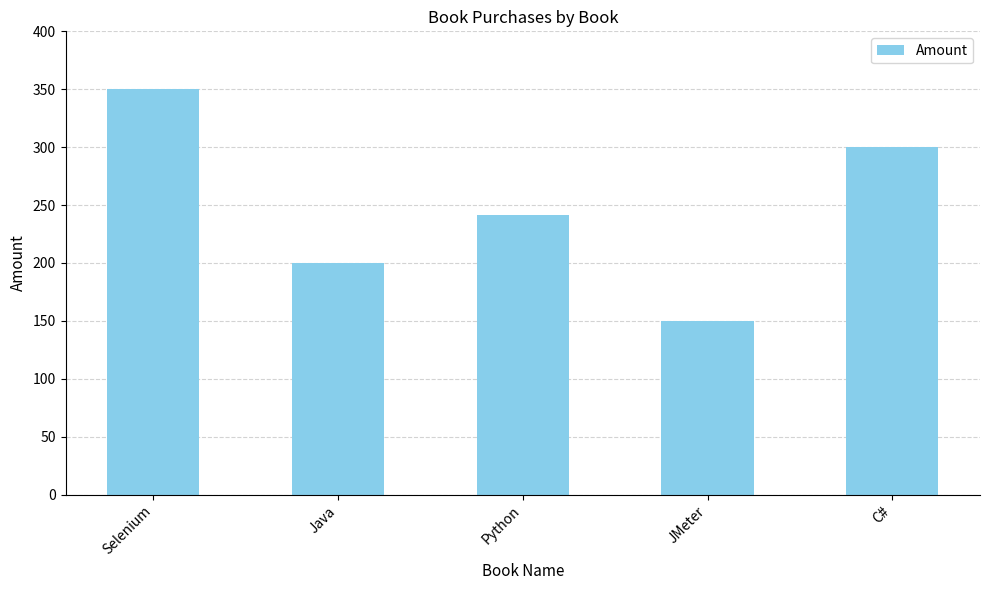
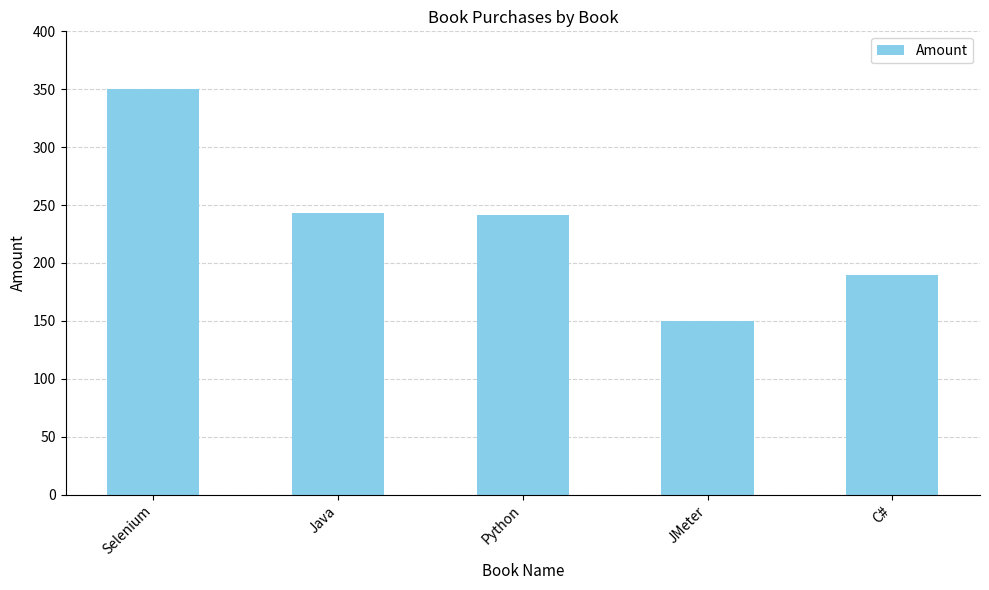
Java: 200 -> 243
C#: 300 -> 190
